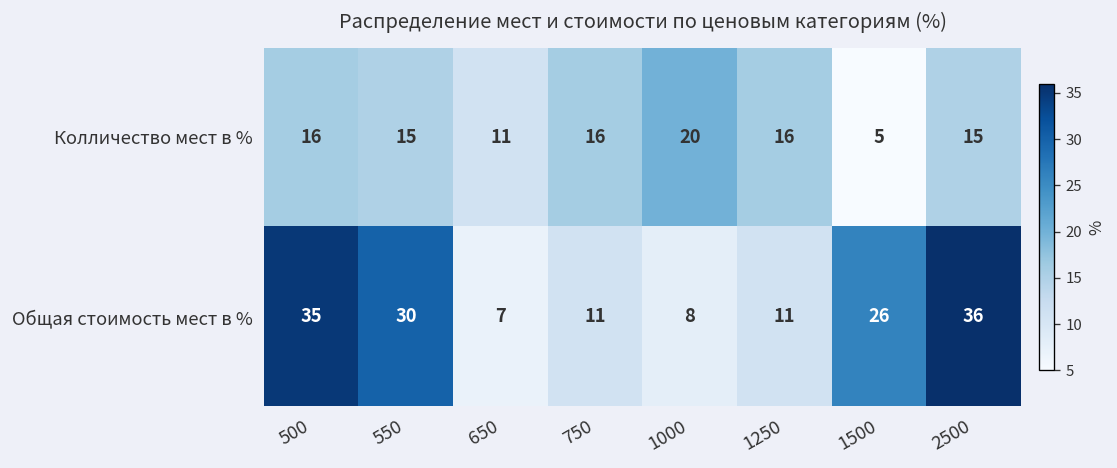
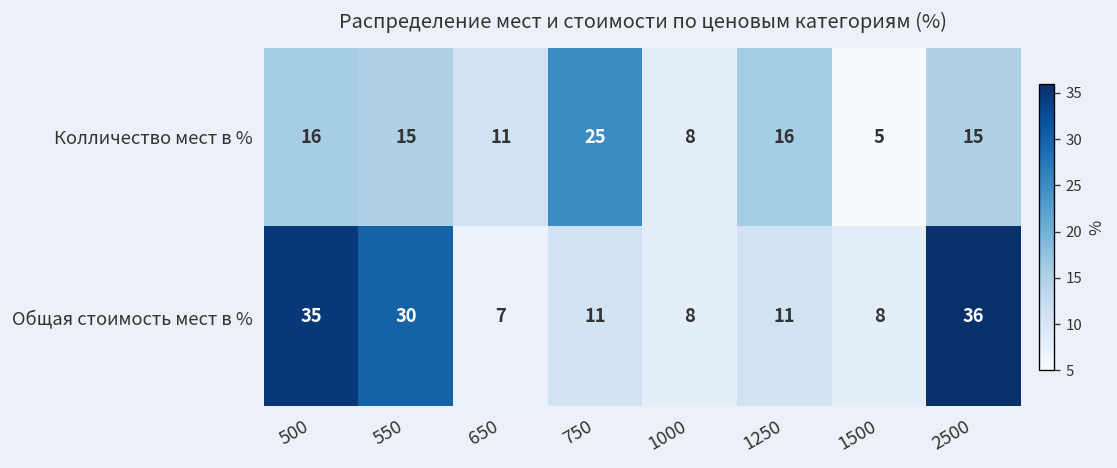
Колличество мест в %, 750: 16 -> 25
Колличество мест в %, 1000: 20 -> 8
Общая стоимость мест в %, 1500: 26 -> 8
